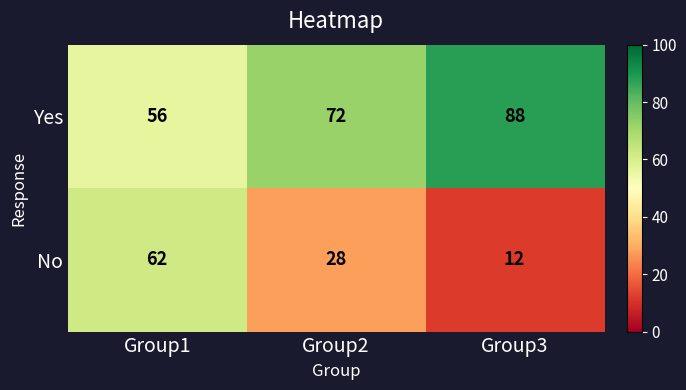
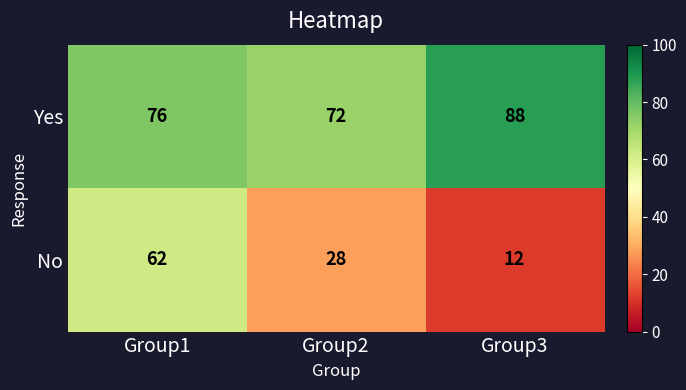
Yes, Group1: 56 -> 76
